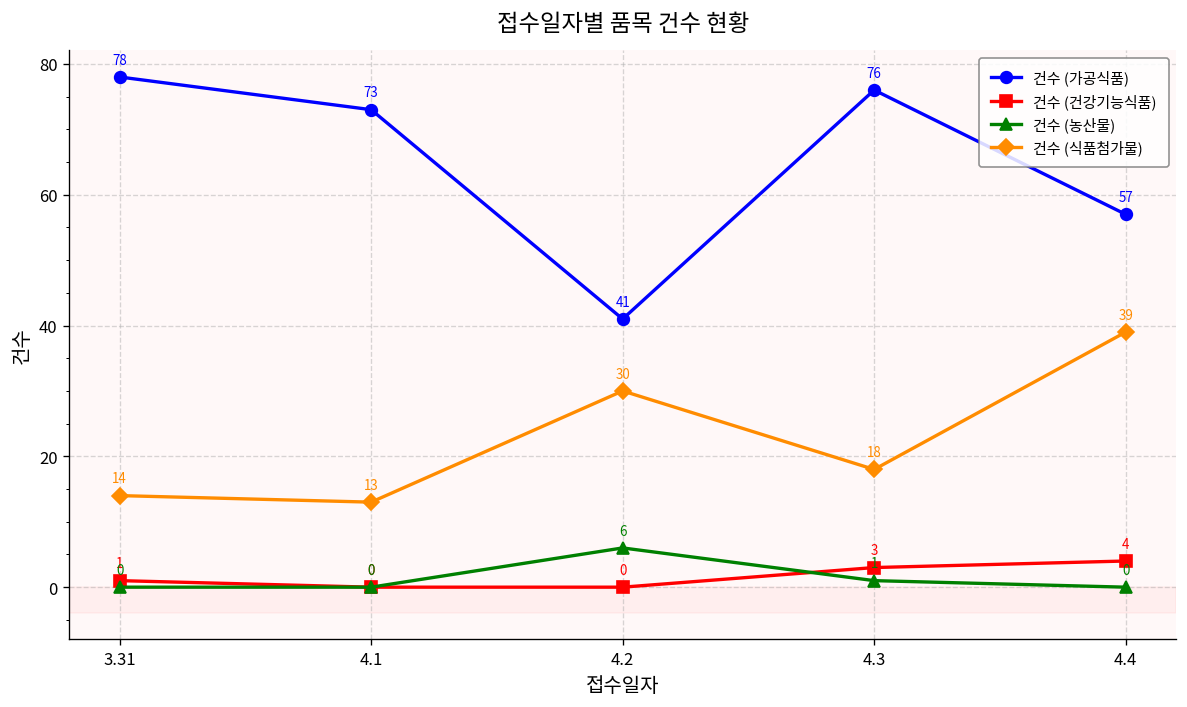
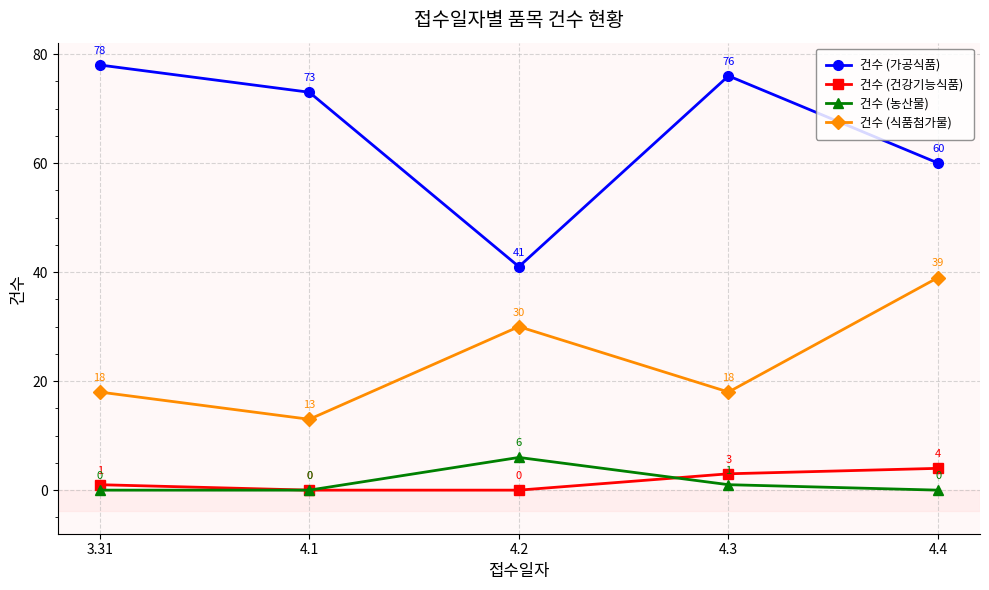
건수 (식품첨가물), 3.31: 14 -> 18
건수 (가공식품), 4.4: 57 -> 60
